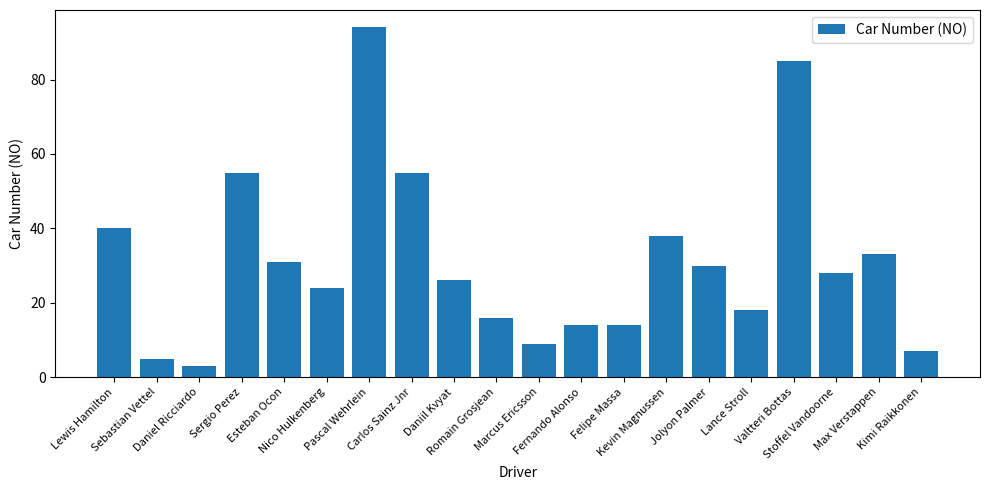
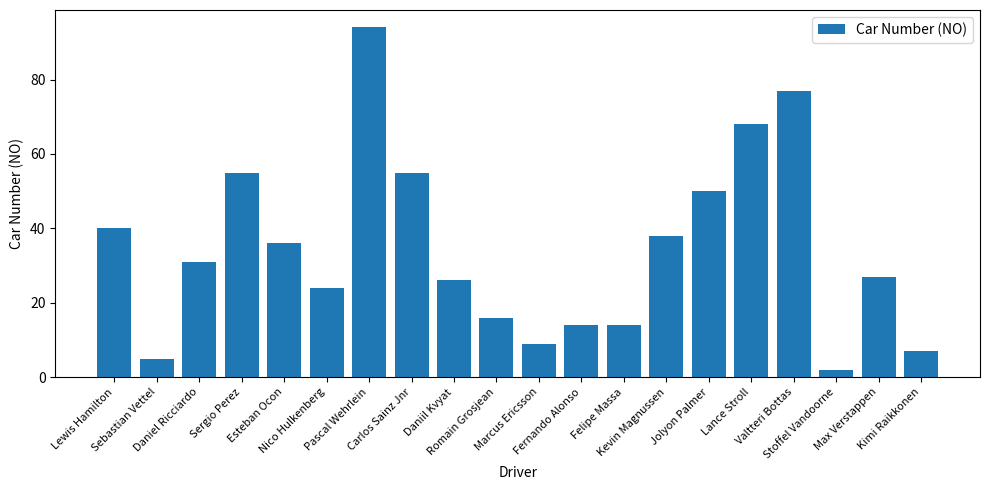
Daniel Ricciardo: 3 -> 31
Esteban Ocon: 31 -> 36
Jolyon Palmer: 30 -> 50
Lance Stroll: 18 -> 68
Valtteri Bottas: 85 -> 77
Stoffel Vandoorne: 28 -> 2
Max Verstappen: 33 -> 27
